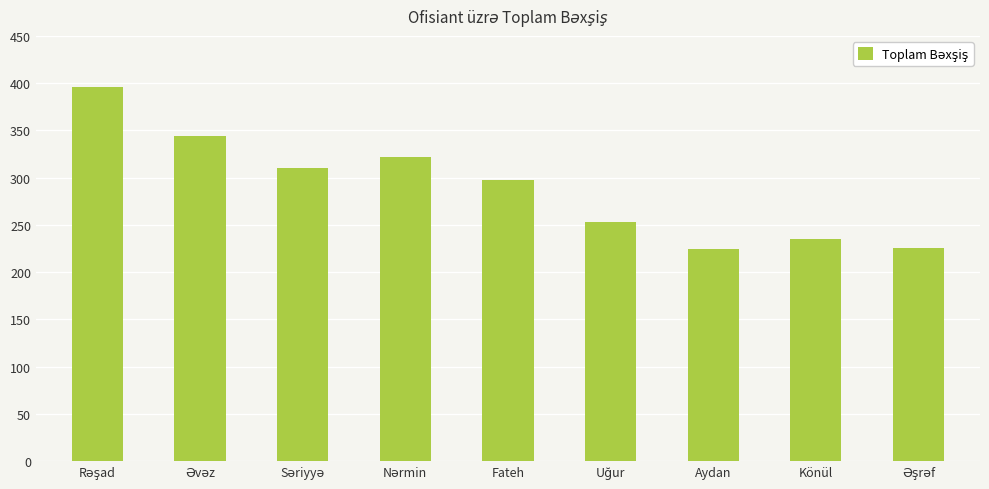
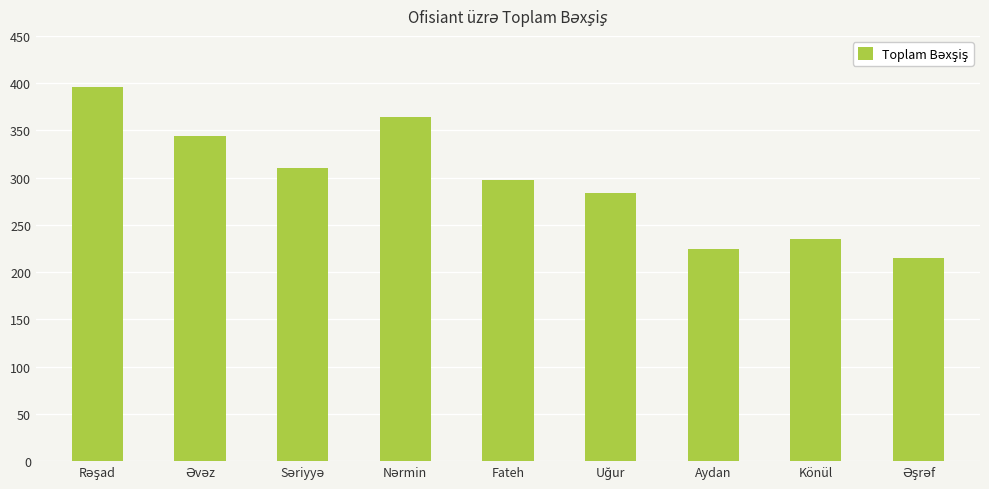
Nərmin: 320 -> 360
Uğur: 250 -> 280
Əşrəf: 230 -> 220
